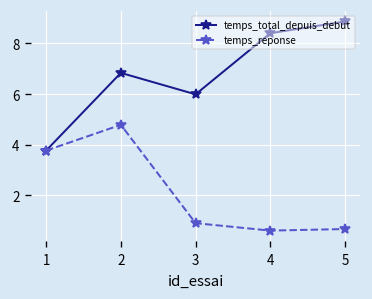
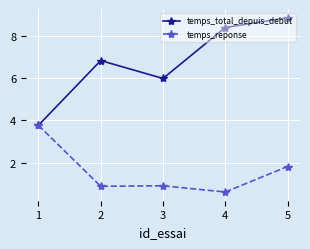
temps_reponse, 2: 4.8 -> 0.9
temps_reponse, 5: 0.7 -> 1.8
